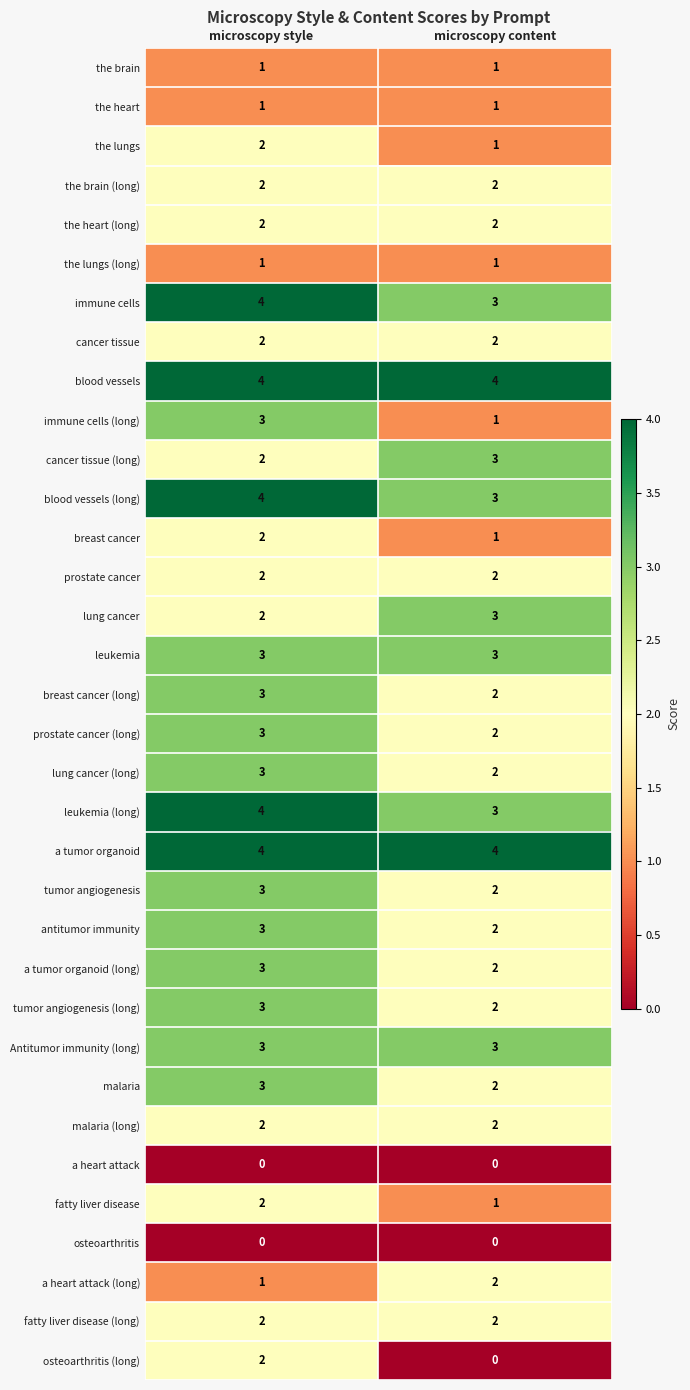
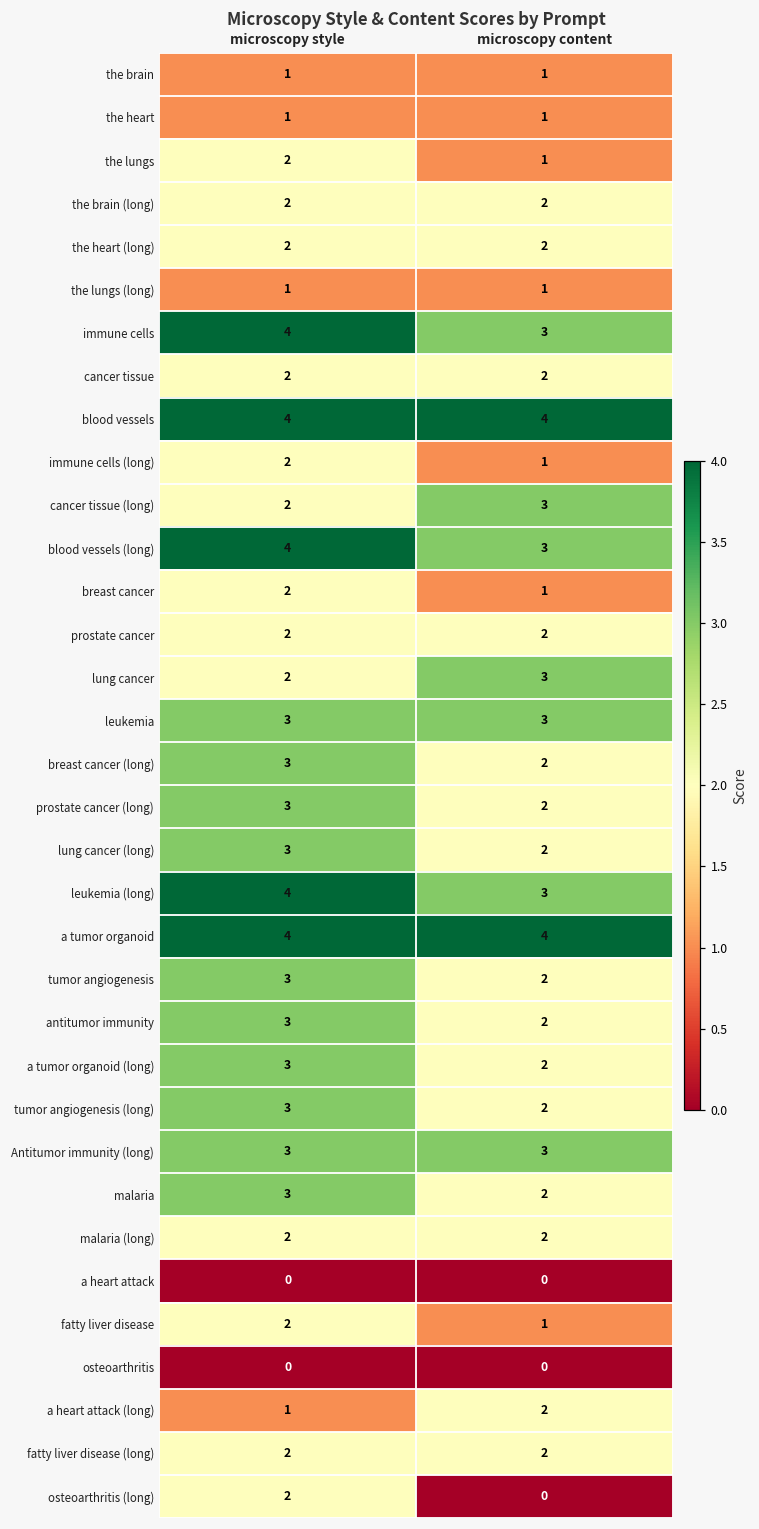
immune cells (long), microscopy style: 3 -> 2
